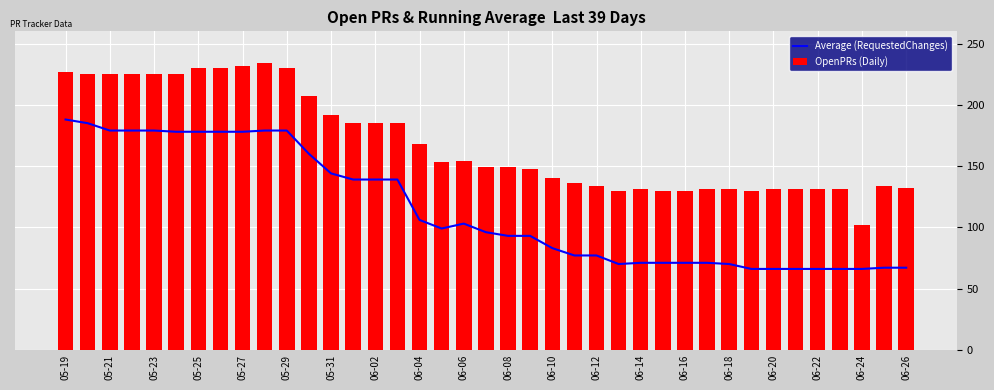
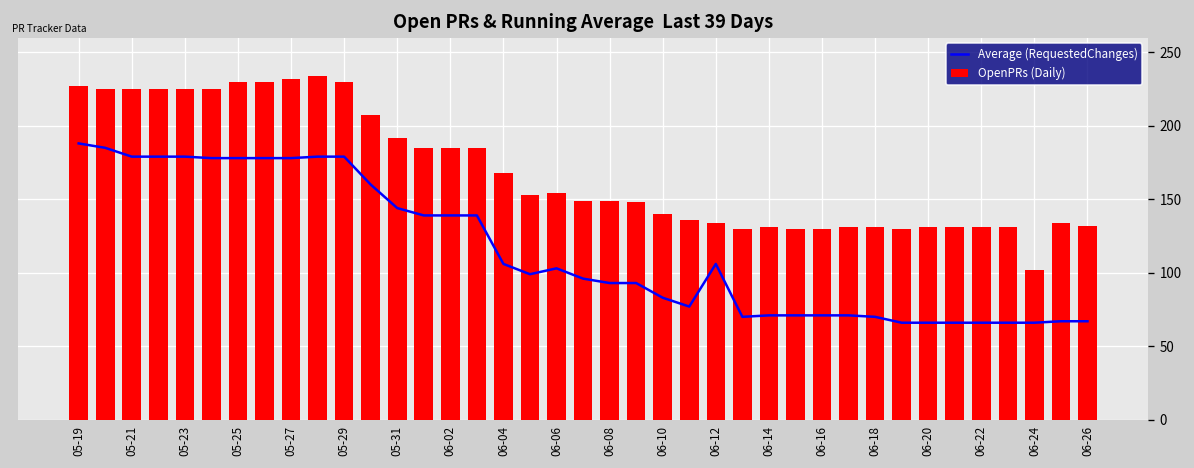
Average (RequestedChanges), 06-12: 77 -> 106
